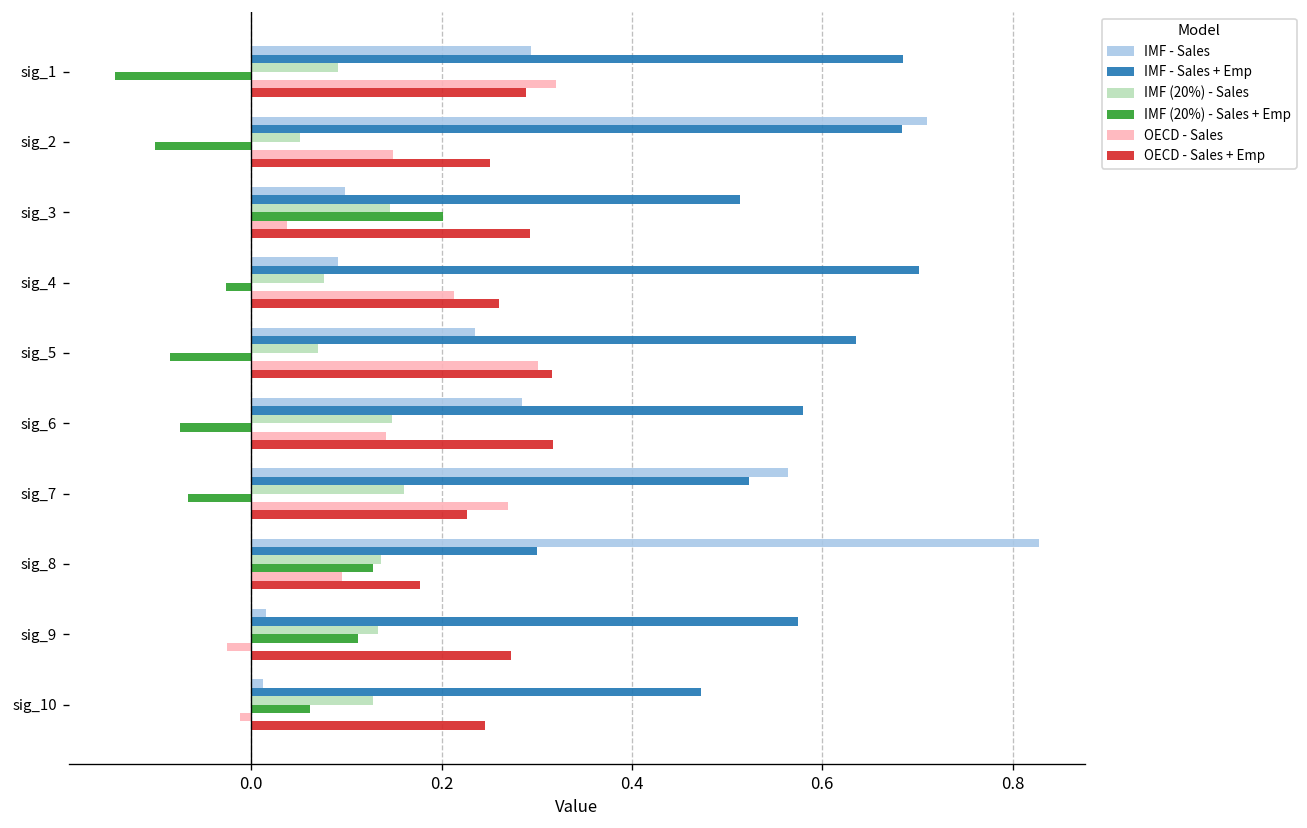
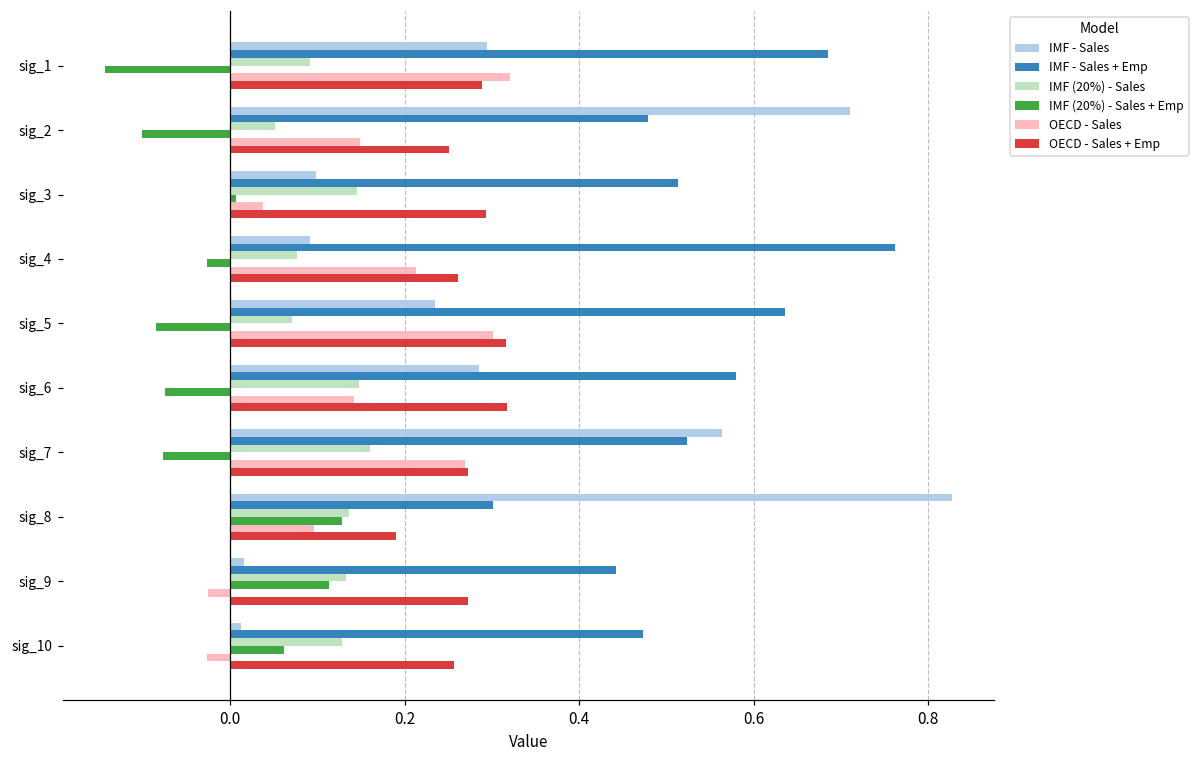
IMF - Sales + Emp, sig_2: 0.68 -> 0.48
IMF (20%) - Sales + Emp, sig_3: 0.20 -> 0.01
IMF - Sales + Emp, sig_4: 0.70 -> 0.76
IMF (20%) - Sales + Emp, sig_7: -0.07 -> -0.08
OECD - Sales + Emp, sig_7: 0.23 -> 0.27
OECD - Sales + Emp, sig_8: 0.18 -> 0.19
IMF - Sales + Emp, sig_9: 0.57 -> 0.44
OECD - Sales, sig_10: -0.01 -> -0.03
OECD - Sales + Emp, sig_10: 0.25 -> 0.26
